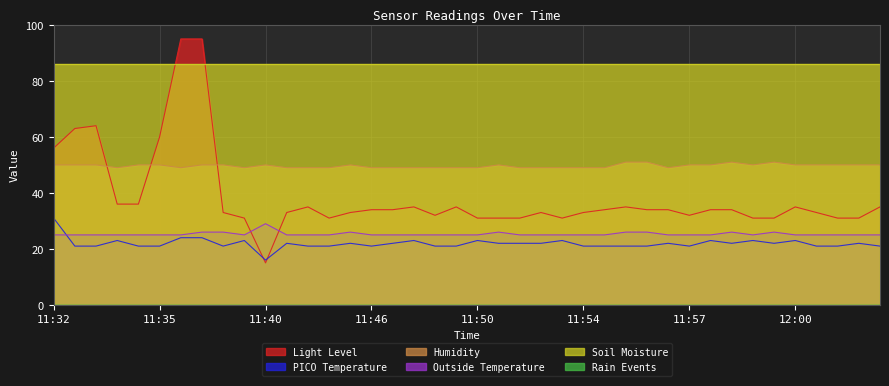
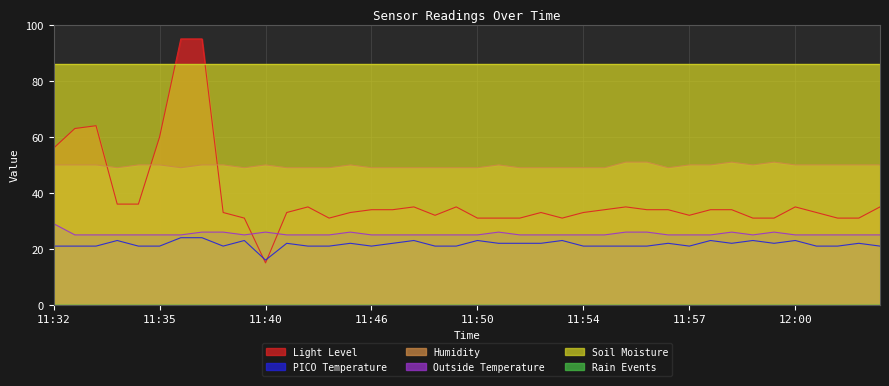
PICO Temperature, 11:32: 31 -> 21
Outside Temperature, 11:32: 25 -> 29
Outside Temperature, 11:40: 29 -> 26
